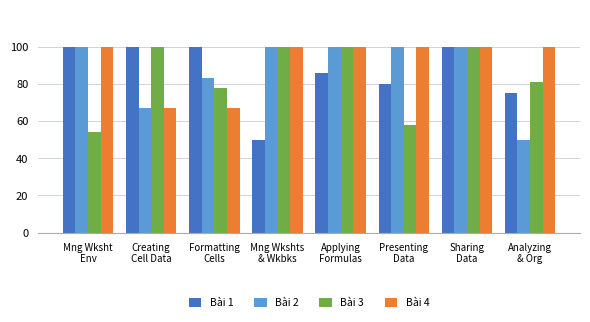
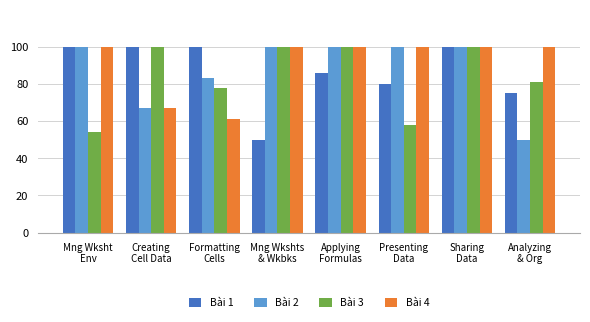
Bài 4, Formatting Cells: 67 -> 61
